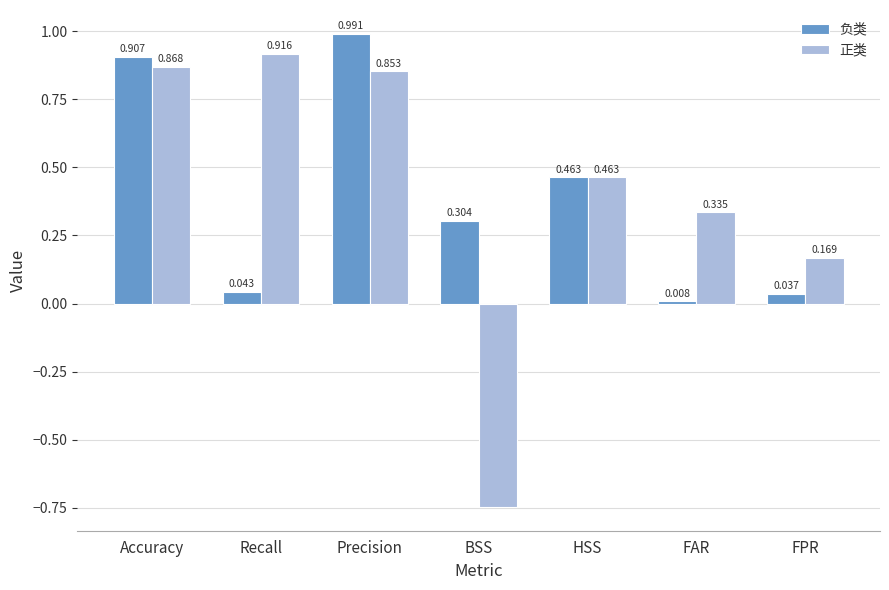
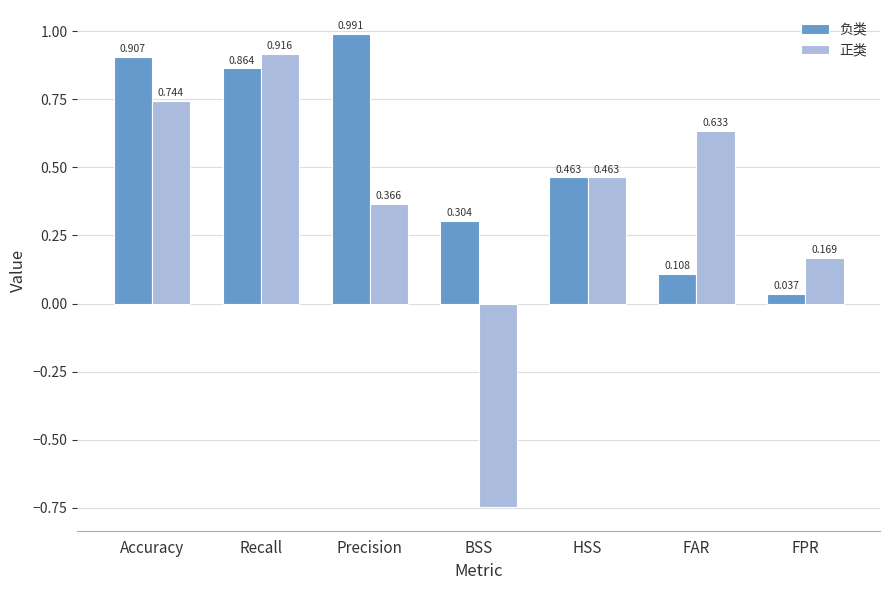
正类, Accuracy: 0.868 -> 0.744
负类, Recall: 0.043 -> 0.864
正类, Precision: 0.853 -> 0.366
负类, FAR: 0.008 -> 0.108
正类, FAR: 0.335 -> 0.633
